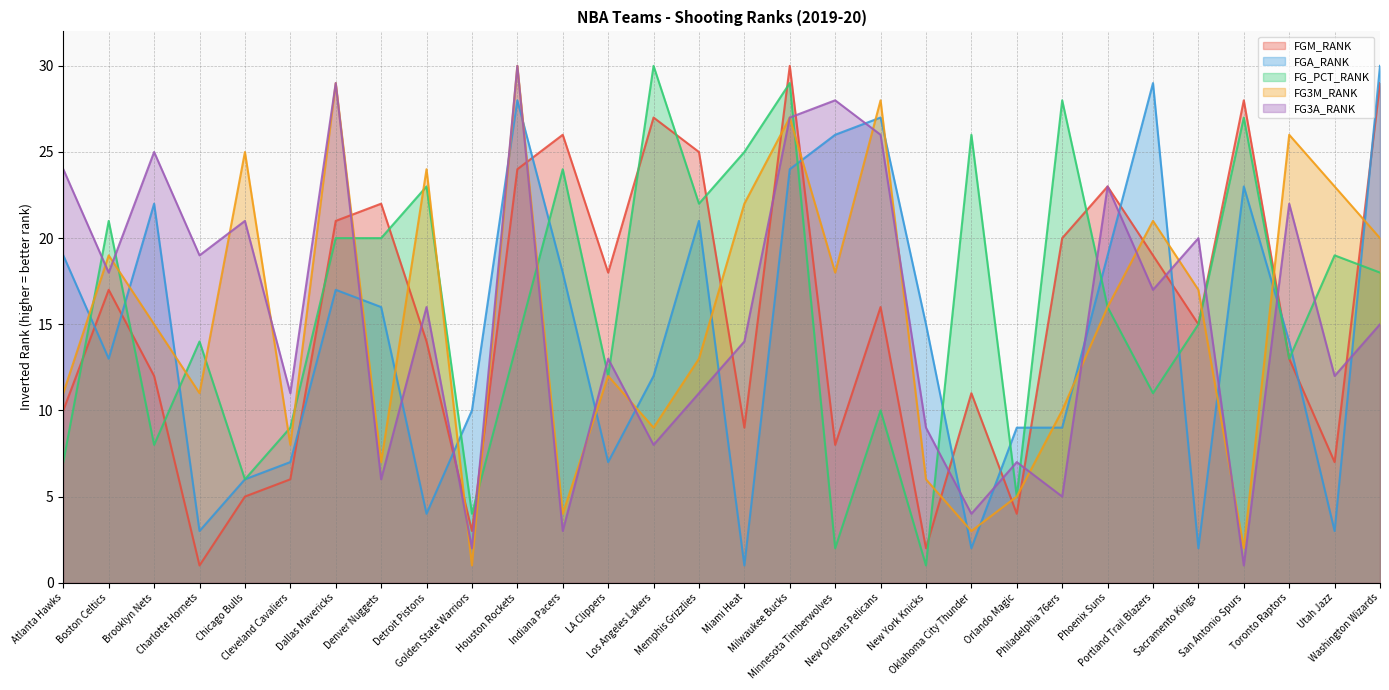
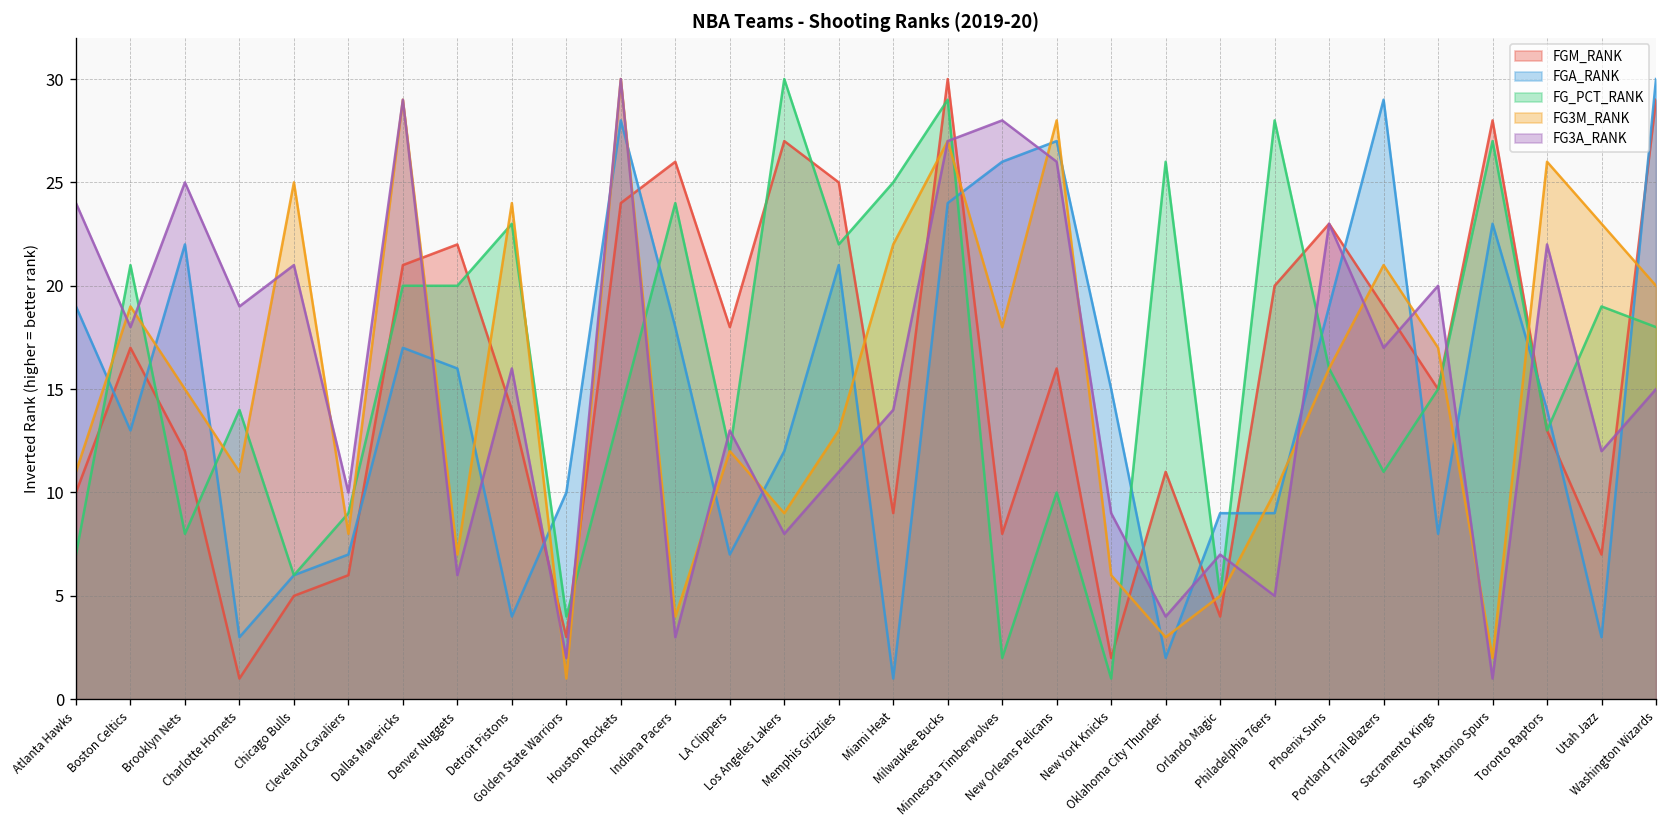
FG3A_RANK, Cleveland Cavaliers: 11.0 -> 10.0
FGA_RANK, Sacramento Kings: 2.0 -> 8.0
